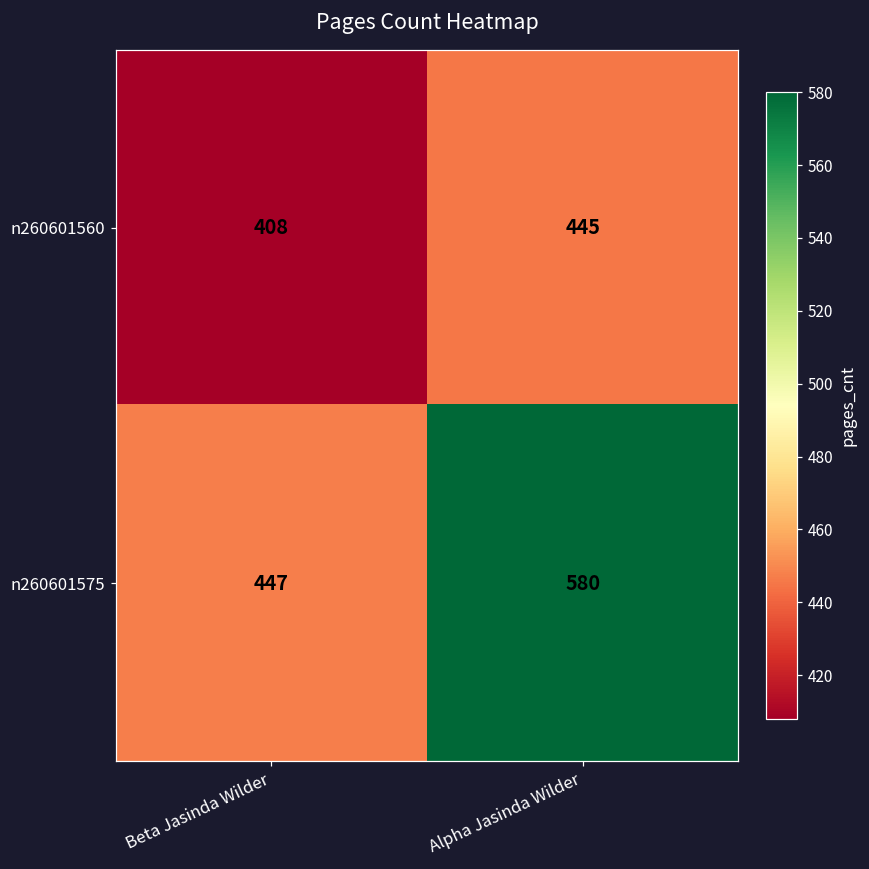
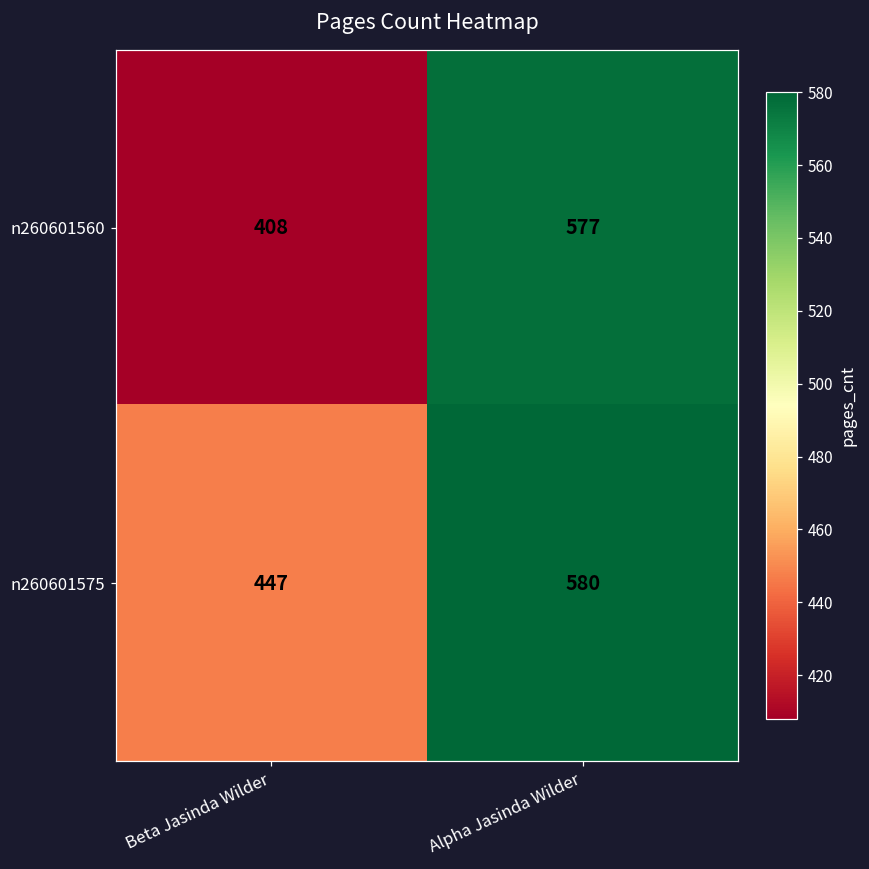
n260601560, Alpha Jasinda Wilder: 445 -> 577
